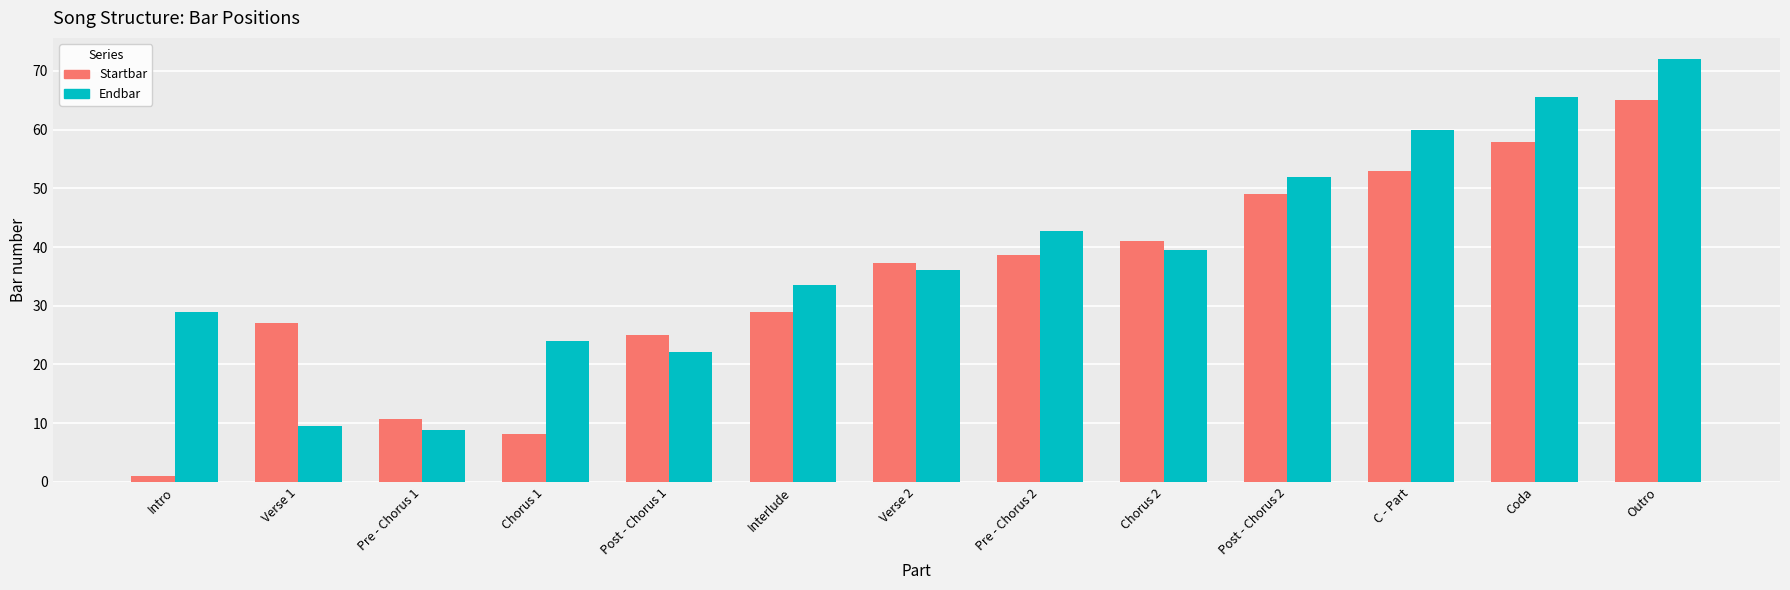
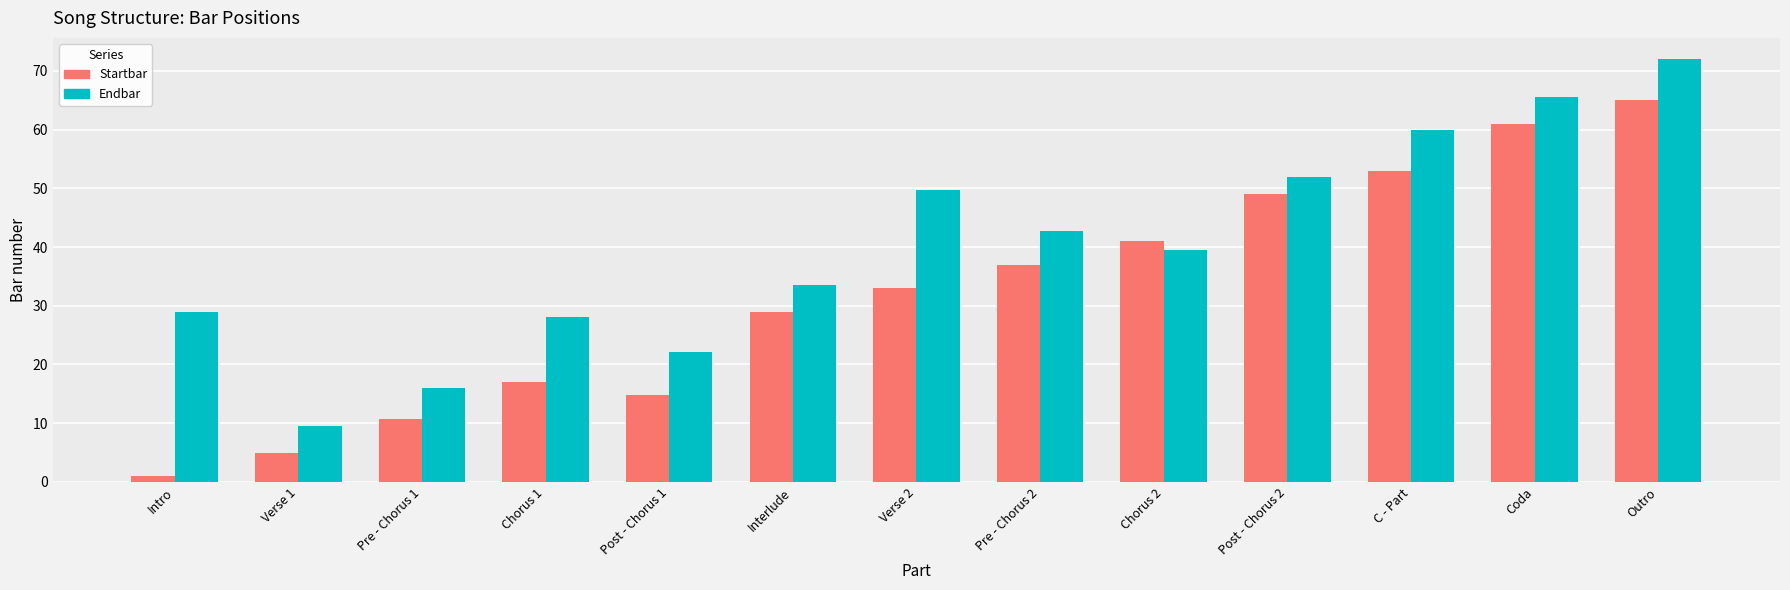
Startbar, Verse 1: 27 -> 5
Endbar, Pre - Chorus 1: 9 -> 16
Startbar, Chorus 1: 8 -> 17
Endbar, Chorus 1: 24 -> 28
Startbar, Post - Chorus 1: 25 -> 15
Startbar, Verse 2: 37 -> 33
Endbar, Verse 2: 36 -> 50
Startbar, Pre - Chorus 2: 39 -> 37
Startbar, Coda: 58 -> 61
